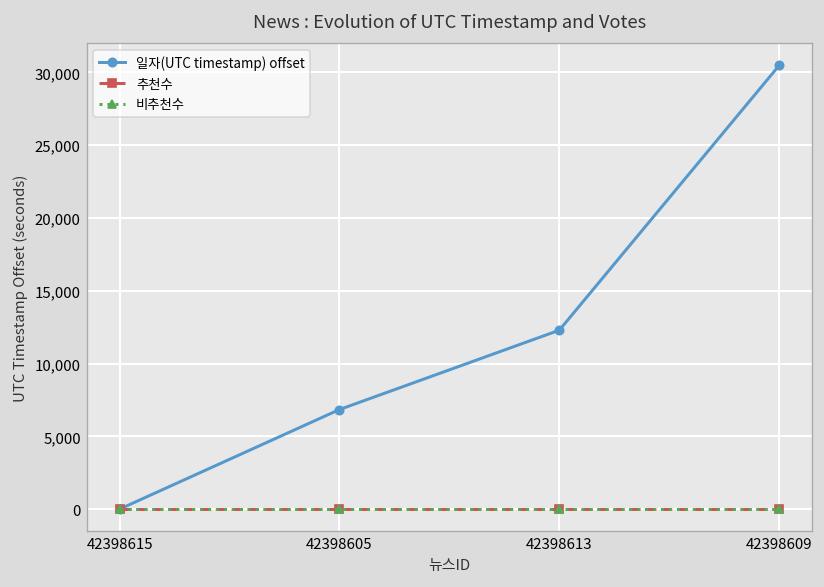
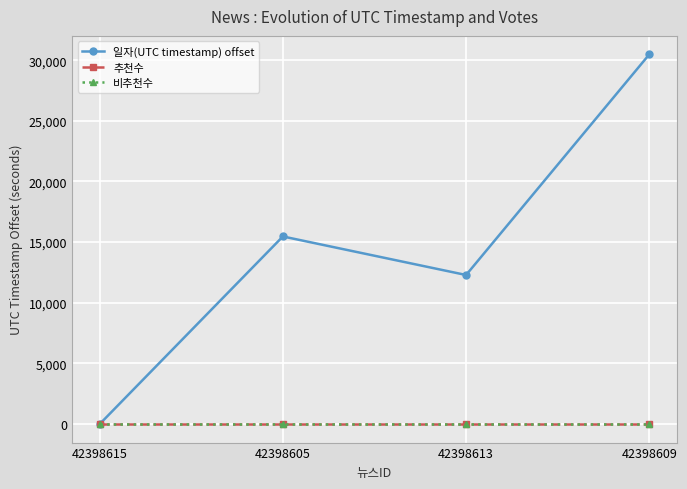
일자(UTC timestamp) offset, 42398605: 6,800 -> 15,500
